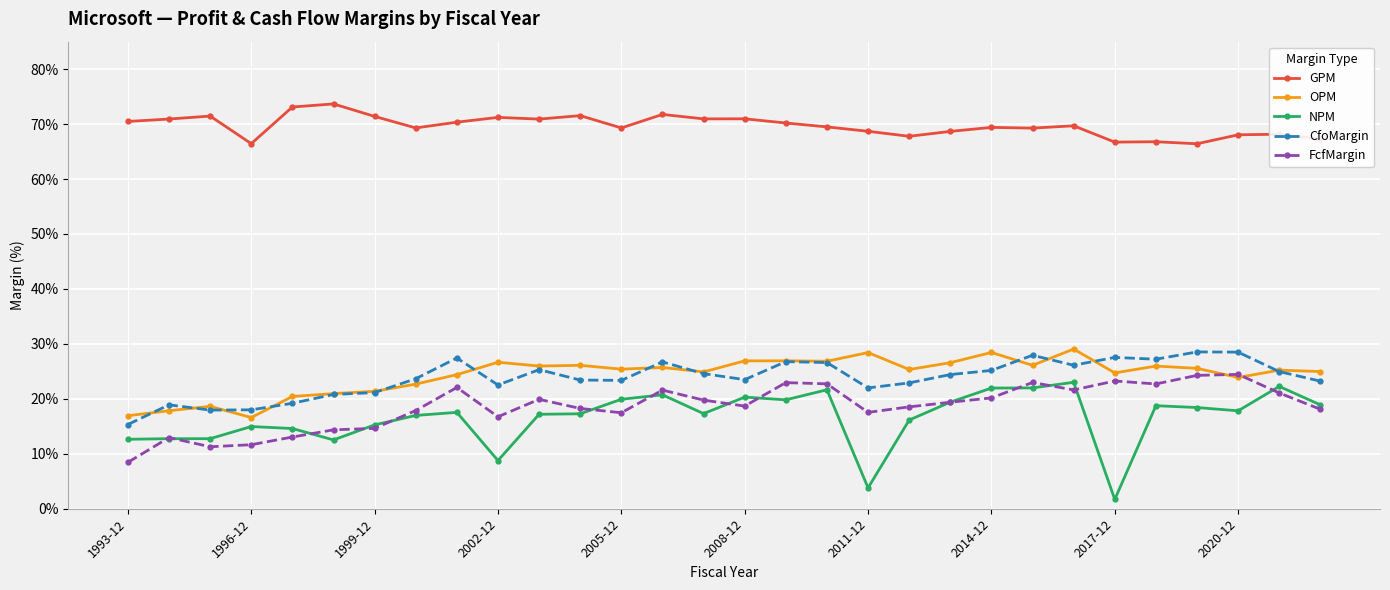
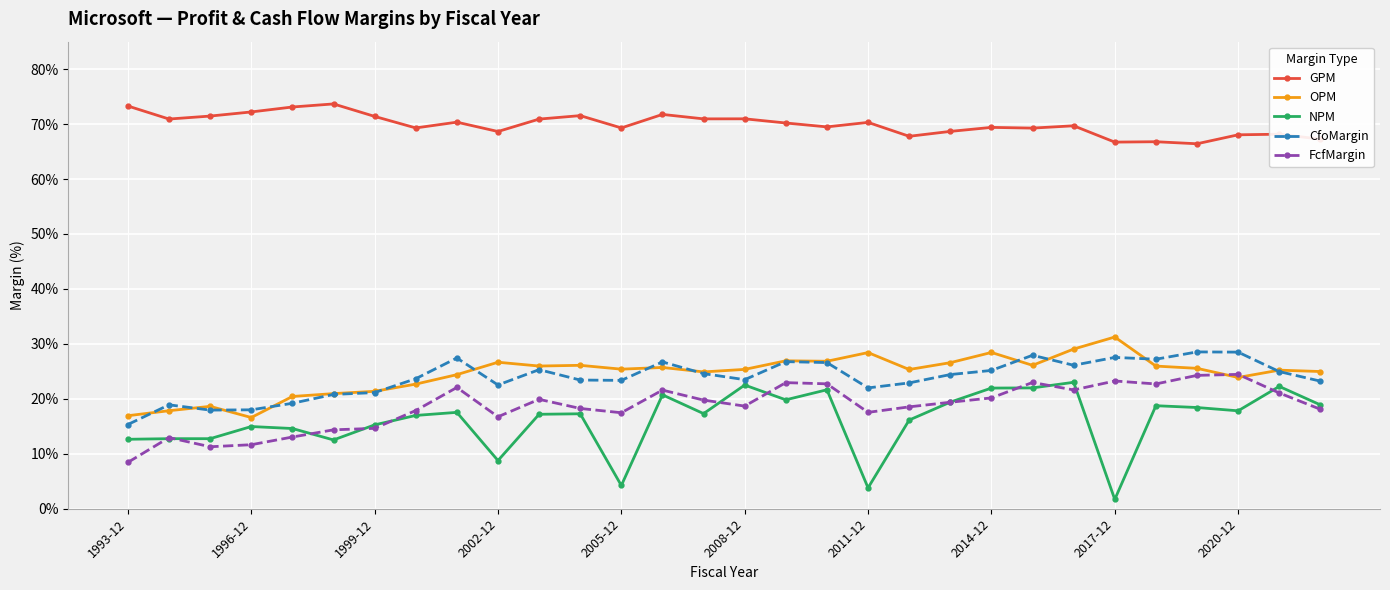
GPM, 1993-12: 70% -> 73%
GPM, 1996-12: 66% -> 72%
GPM, 2002-12: 71% -> 69%
NPM, 2005-12: 20% -> 4%
OPM, 2008-12: 27% -> 25%
NPM, 2008-12: 20% -> 23%
GPM, 2011-12: 69% -> 70%
OPM, 2017-12: 25% -> 31%
